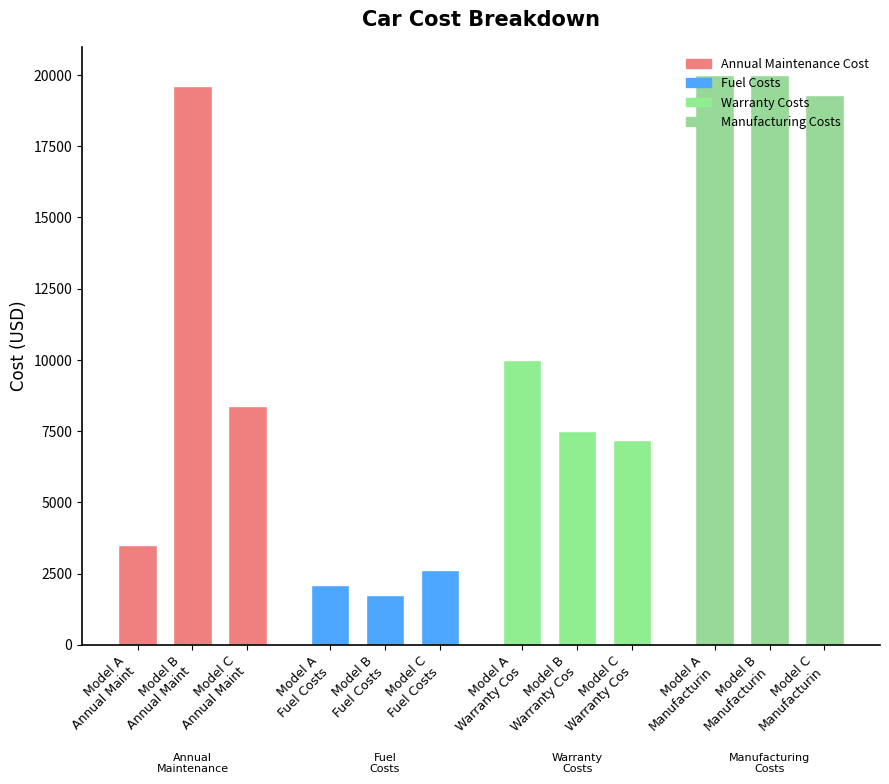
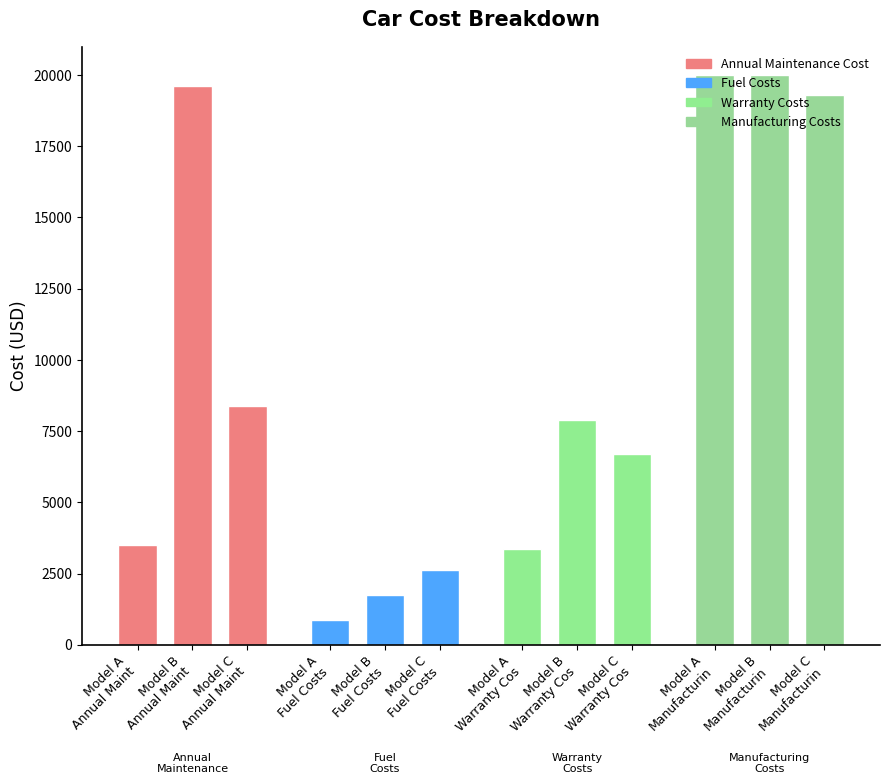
Model A Fuel Costs: 2100 -> 900
Model A Warranty Cos: 10000 -> 3400
Model B Warranty Cos: 7500 -> 7900
Model C Warranty Cos: 7200 -> 6700
